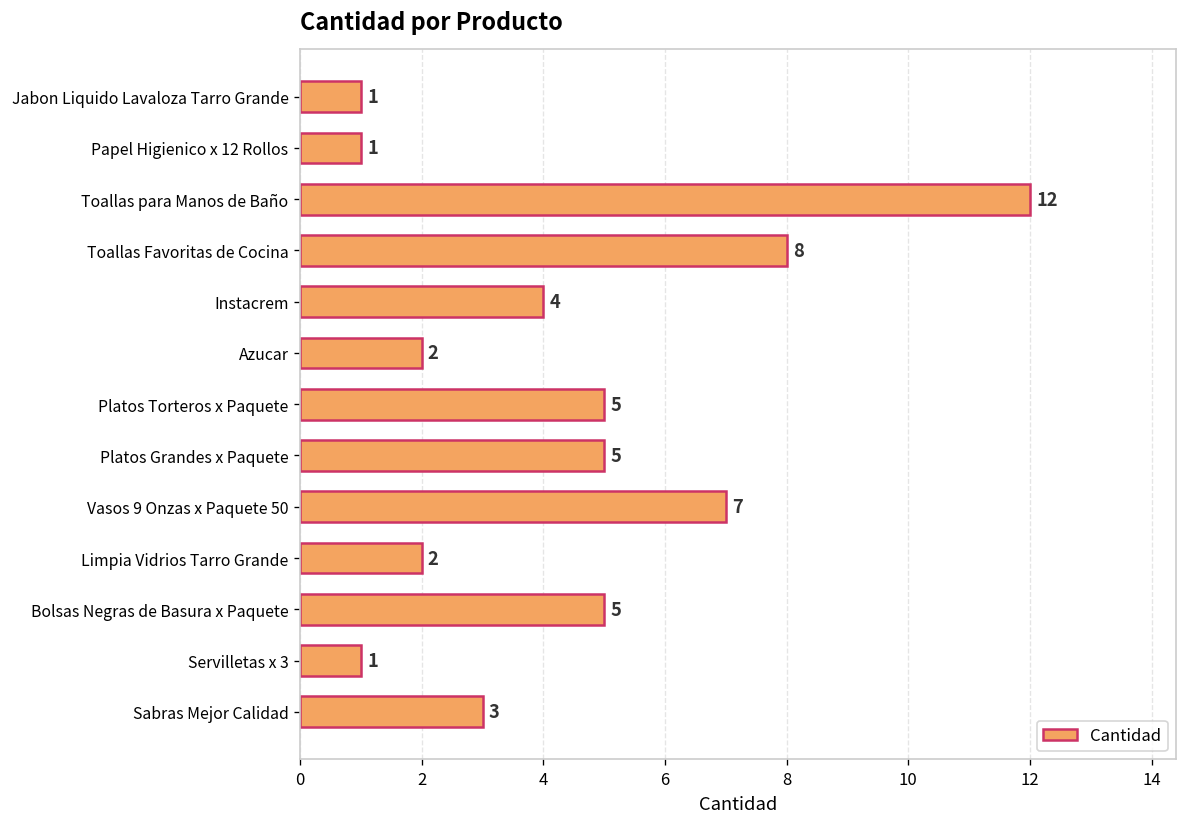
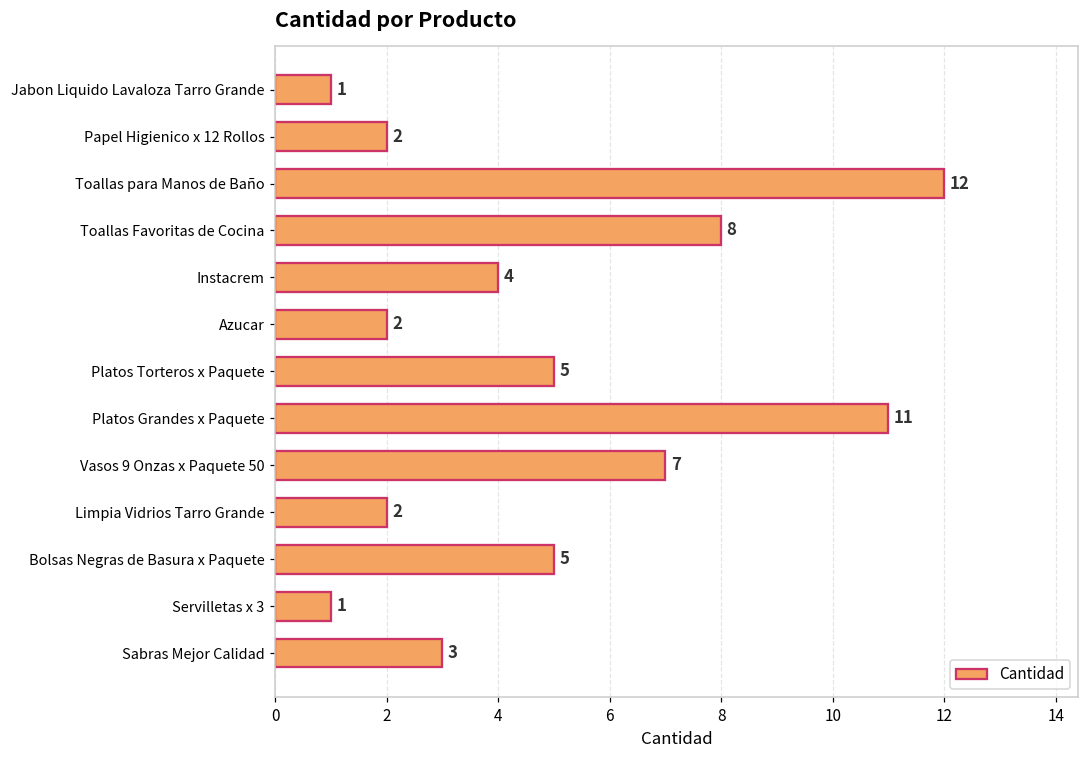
Papel Higienico x 12 Rollos: 1 -> 2
Platos Grandes x Paquete: 5 -> 11
